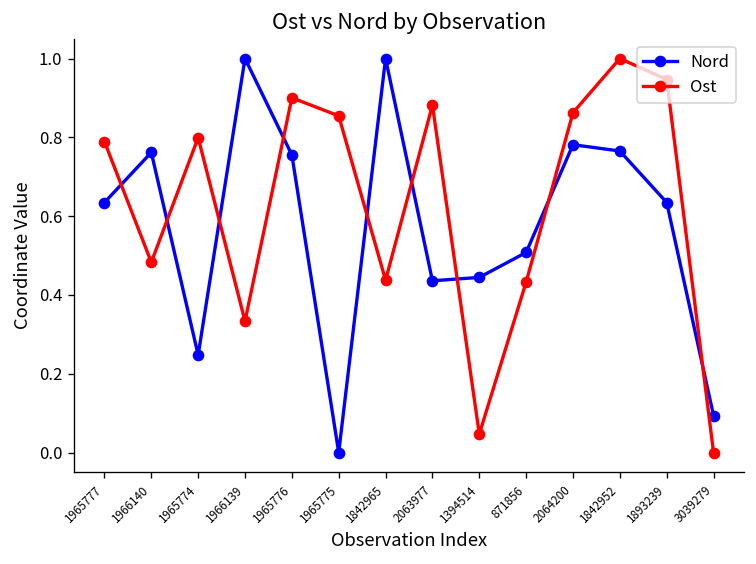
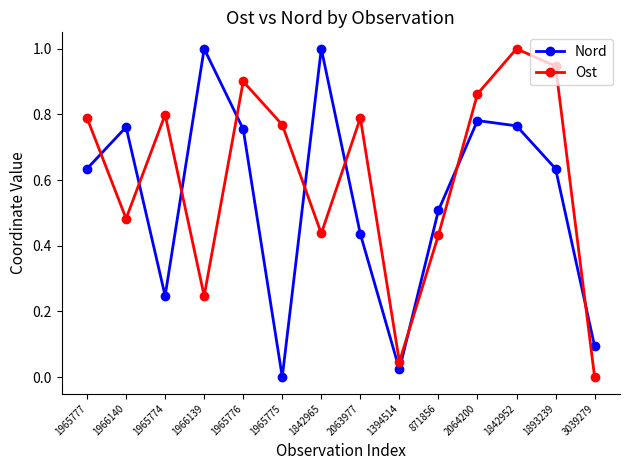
Ost, 1966139: 0.33 -> 0.25
Ost, 1965775: 0.85 -> 0.77
Ost, 2063977: 0.88 -> 0.79
Nord, 1394514: 0.44 -> 0.02
